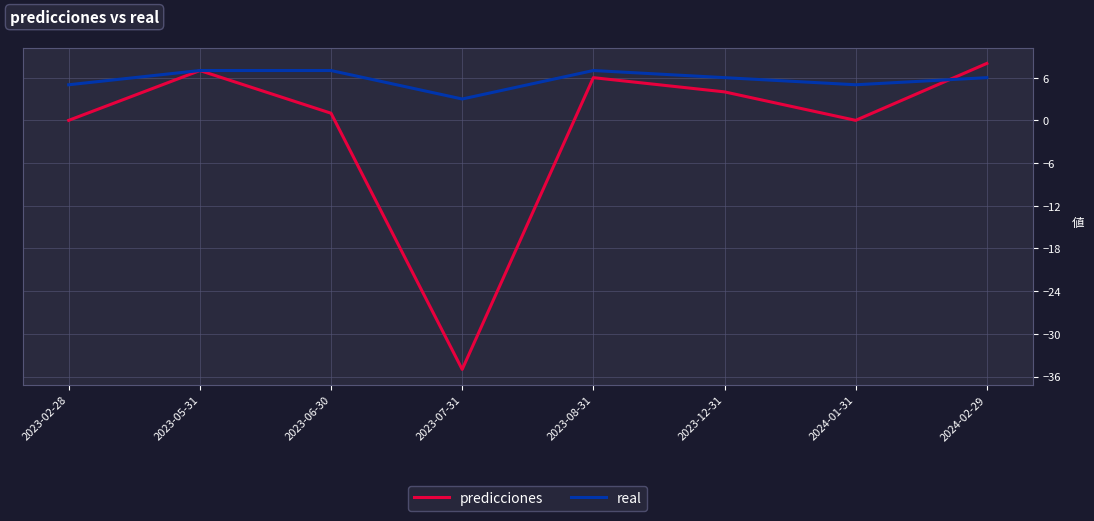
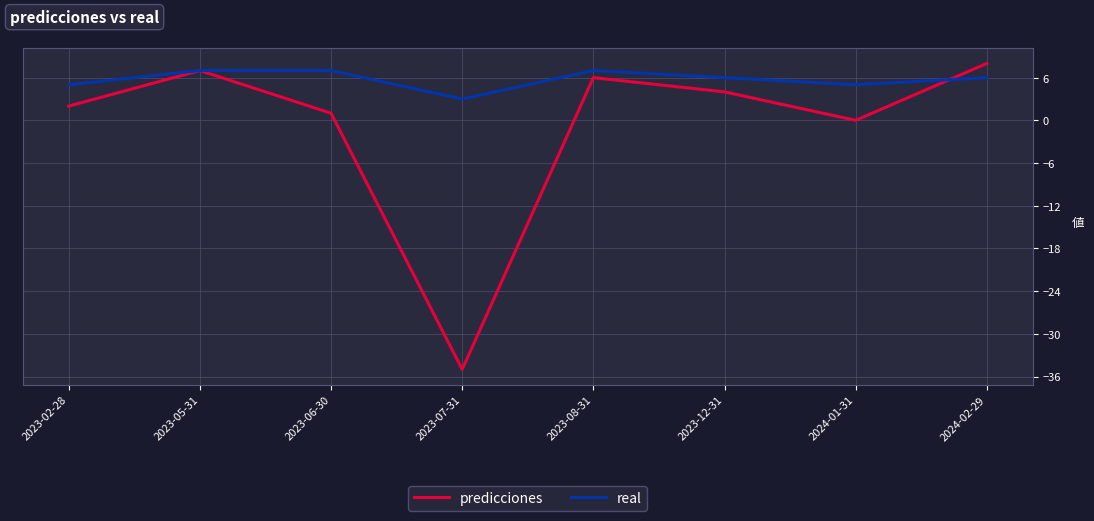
predicciones, 2023-02-28: 0 -> 2
